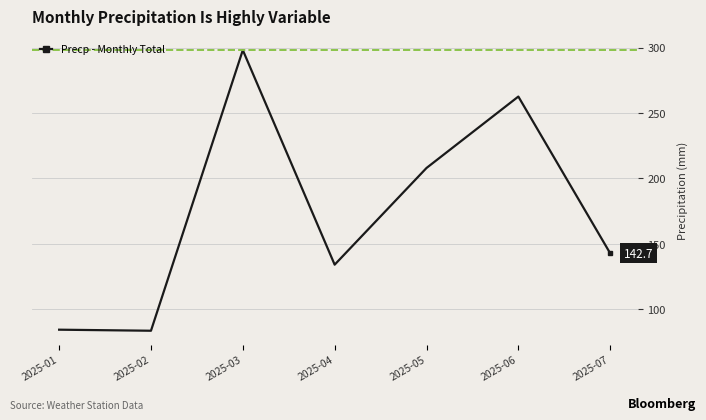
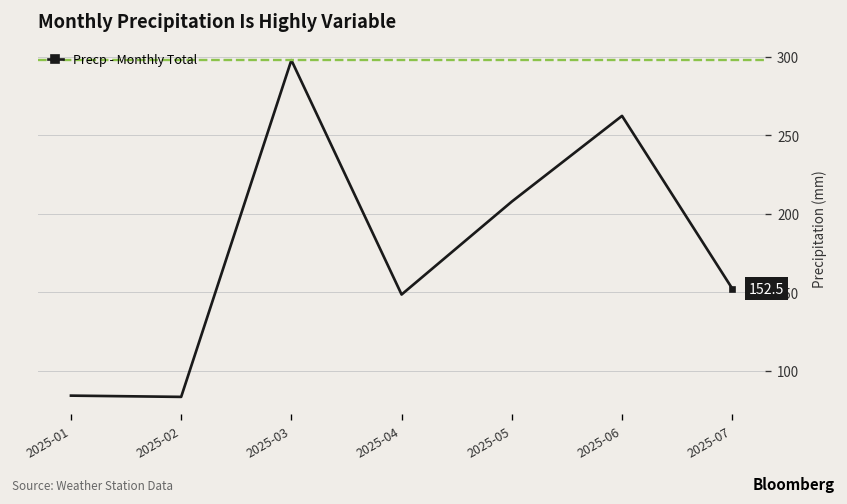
2025-04: 134 -> 149
2025-07: 142.7 -> 152.5
